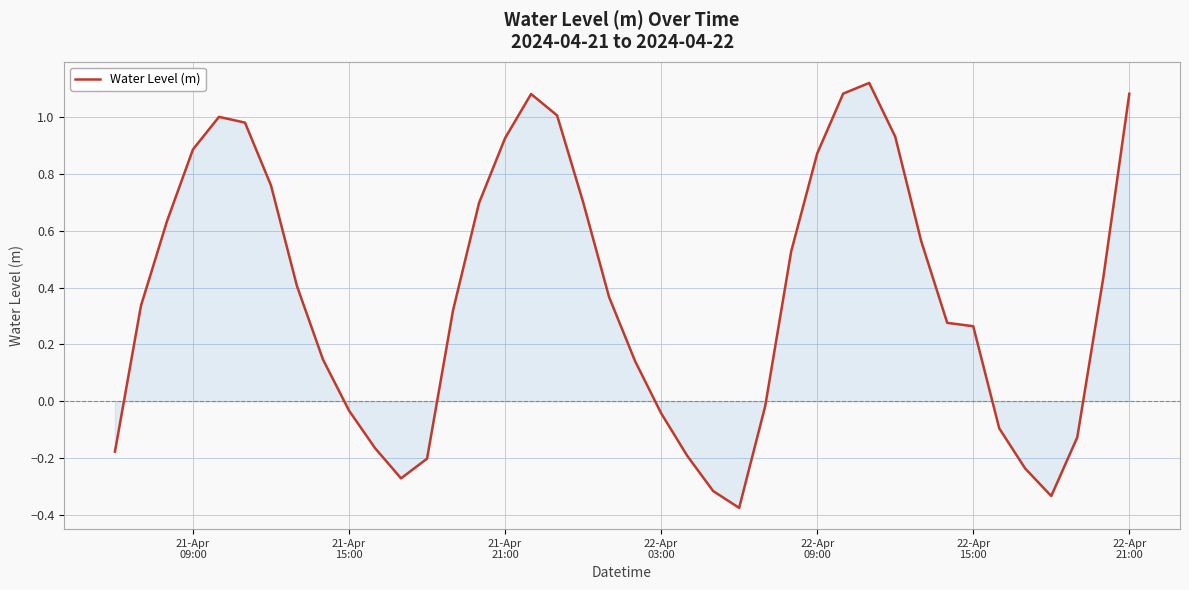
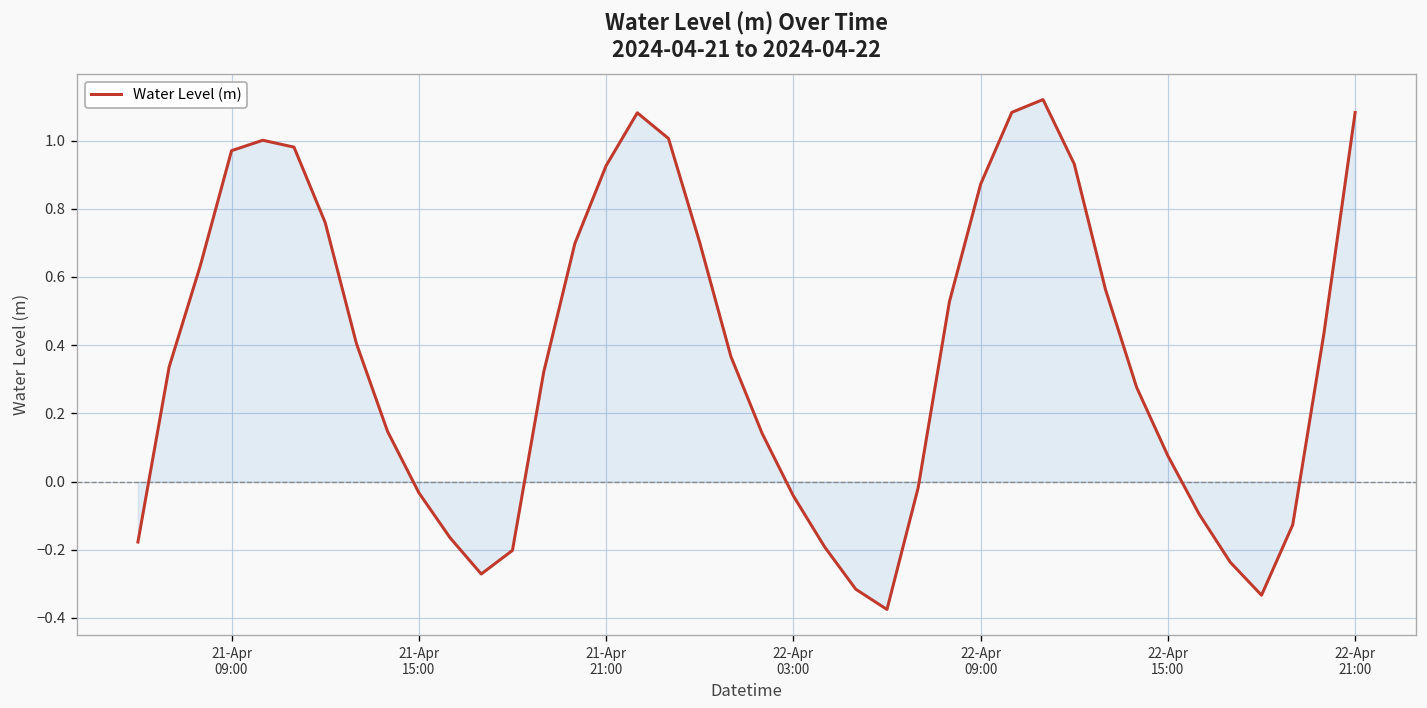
Water Level (m), 21-Apr 09:00: 0.89 -> 0.97
Water Level (m), 22-Apr 15:00: 0.26 -> 0.08
